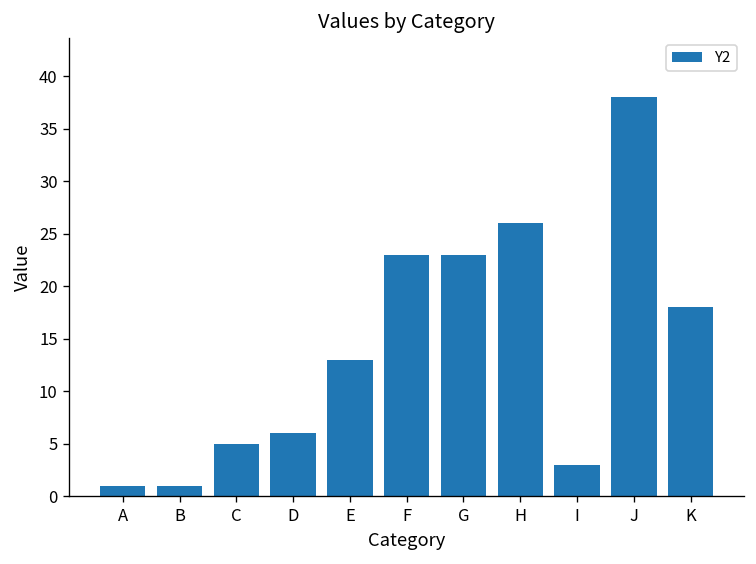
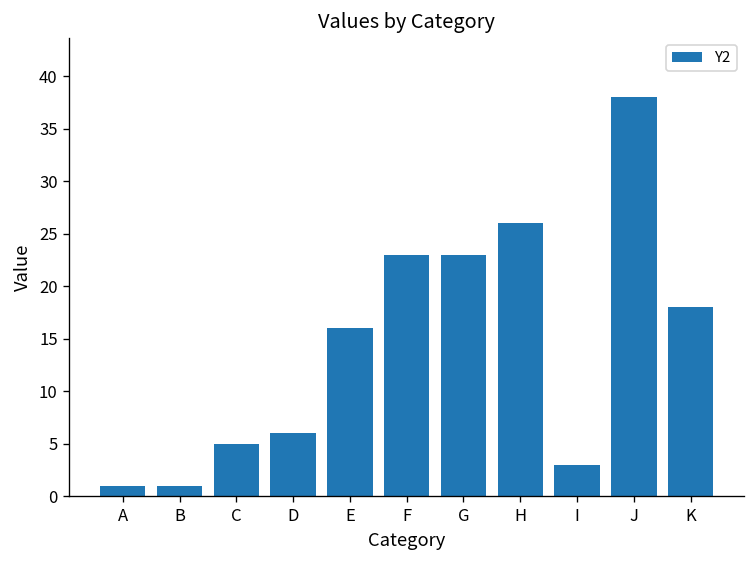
E: 13 -> 16
